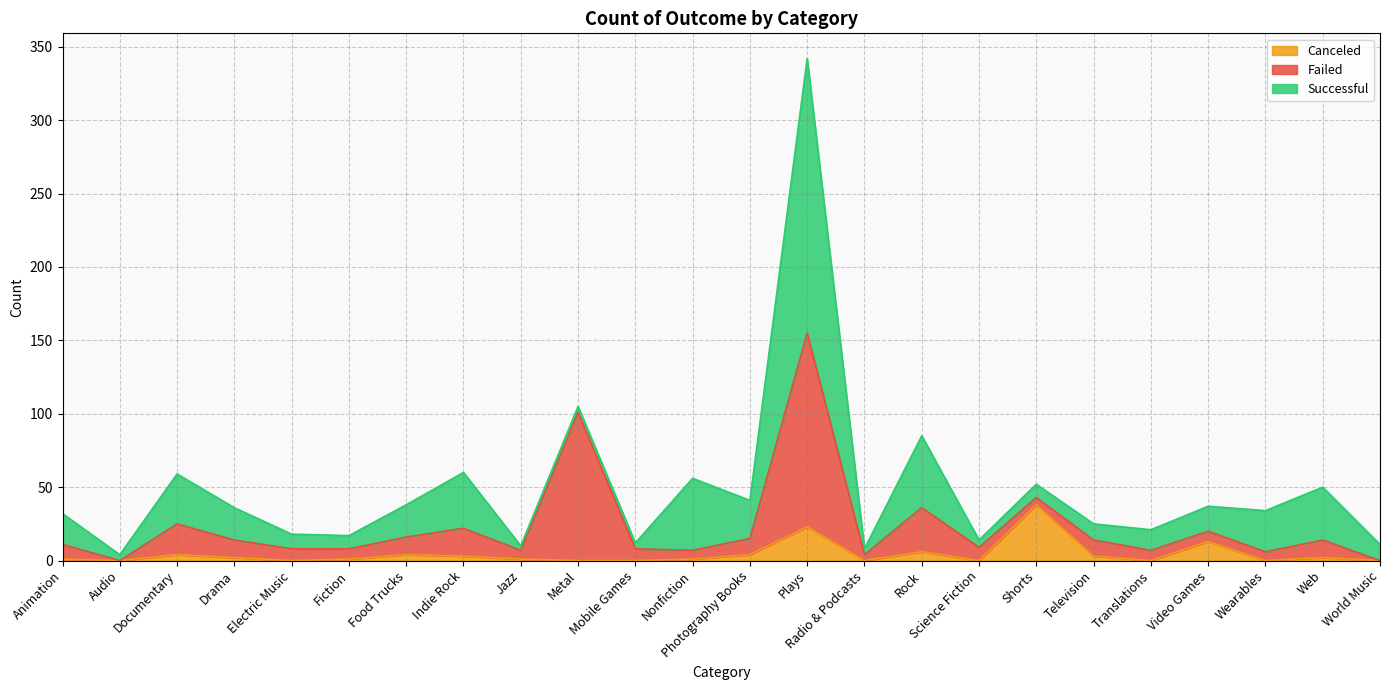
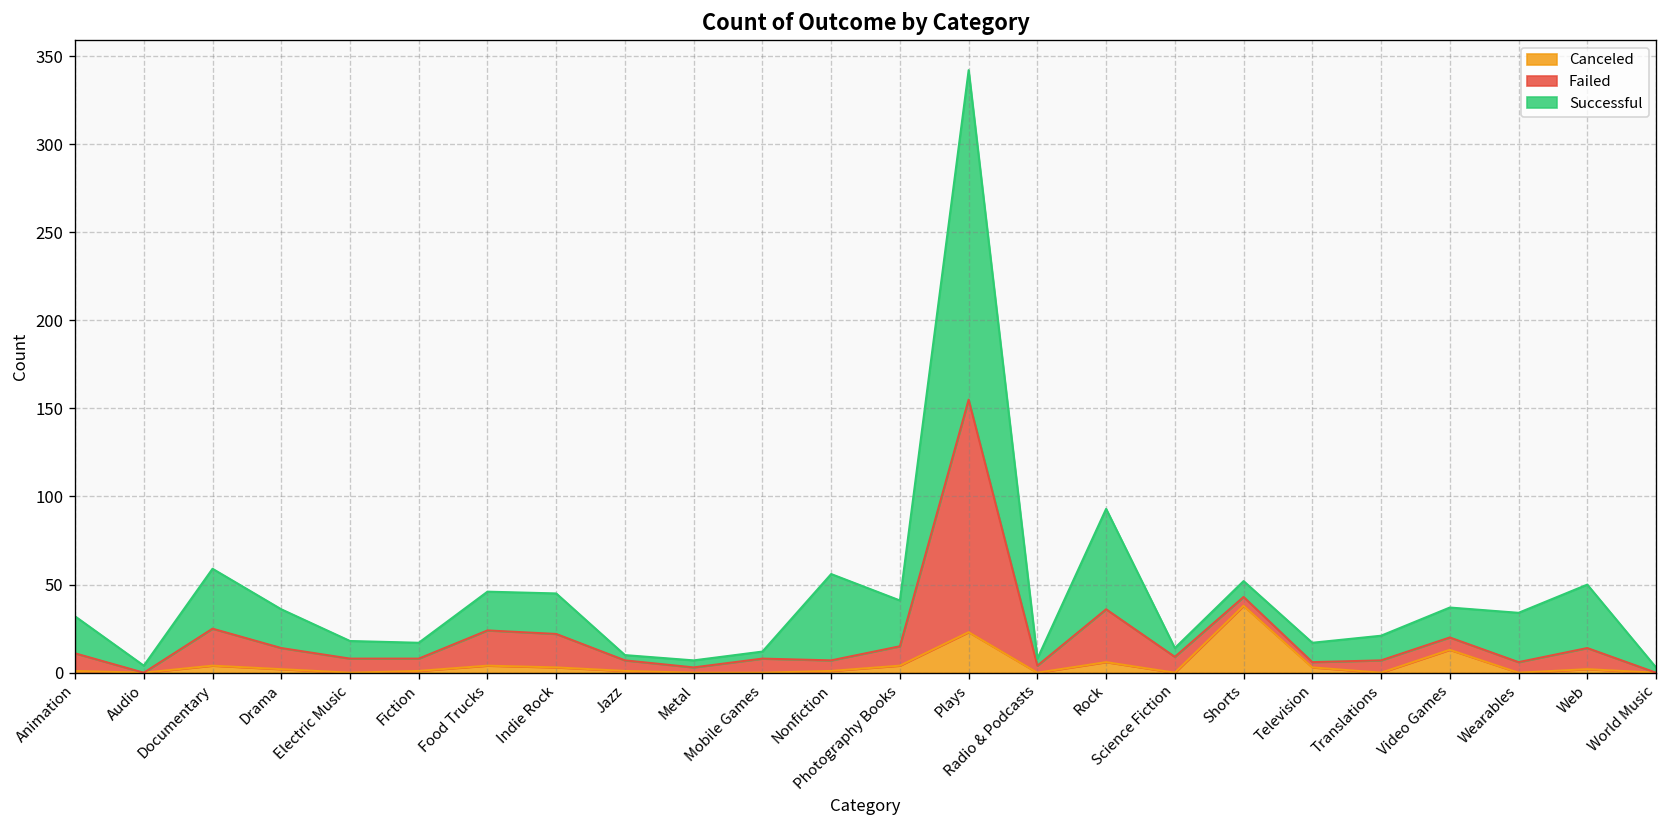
Failed, Food Trucks: 12 -> 20
Successful, Indie Rock: 38 -> 23
Failed, Metal: 101 -> 3
Successful, Rock: 49 -> 57
Failed, Television: 11 -> 3
Successful, World Music: 11 -> 3
